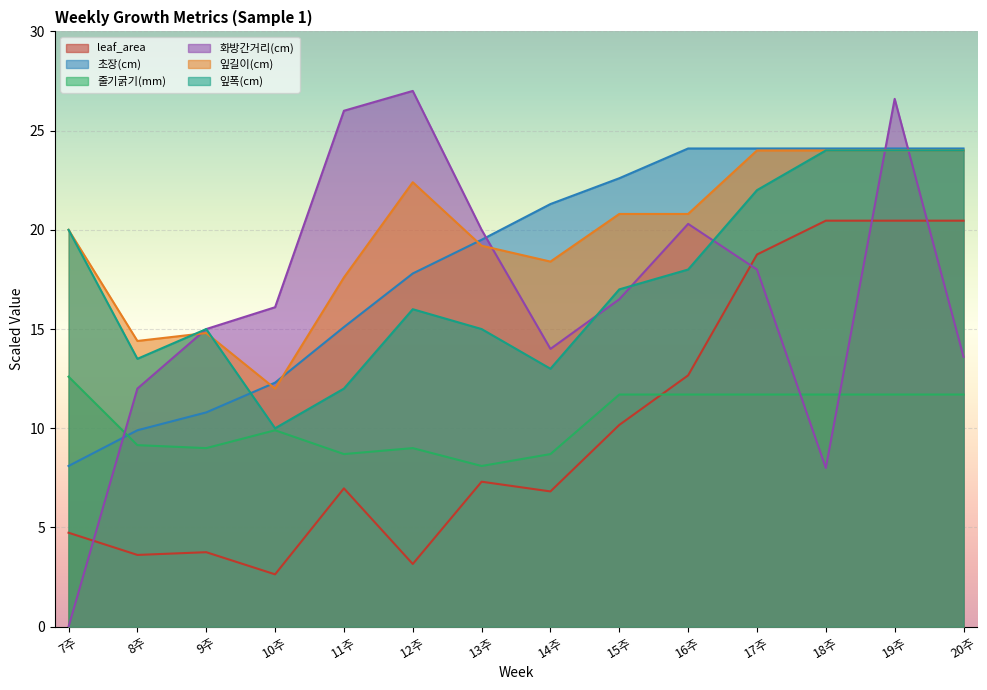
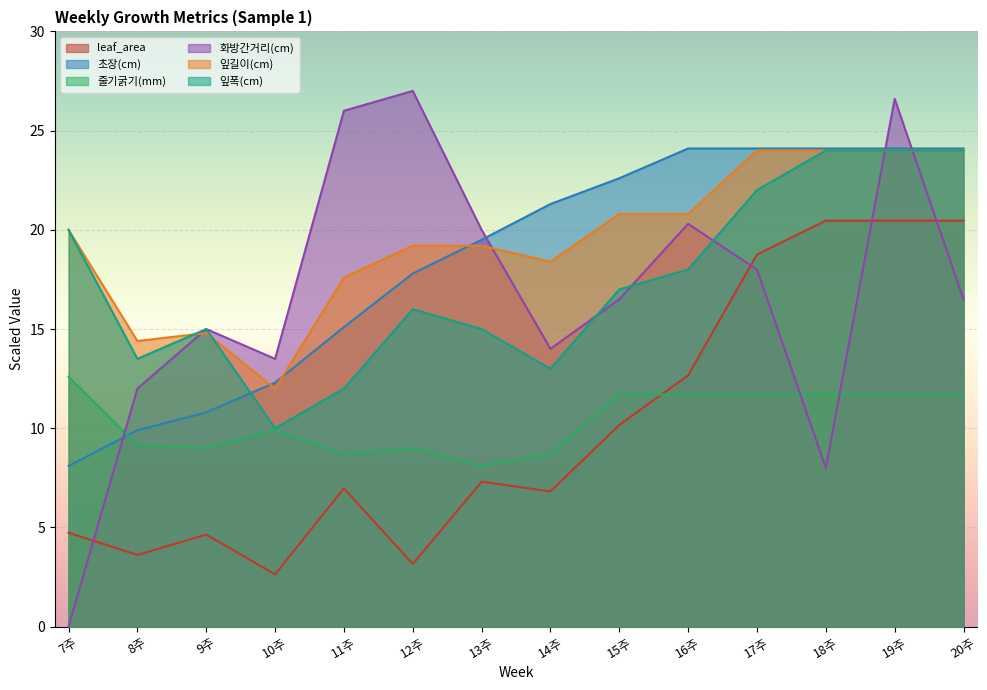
leaf_area, 9주: 3.8 -> 4.6
화방간거리(cm), 10주: 16.1 -> 13.5
잎길이(cm), 12주: 22.4 -> 19.2
화방간거리(cm), 20주: 13.6 -> 16.5
